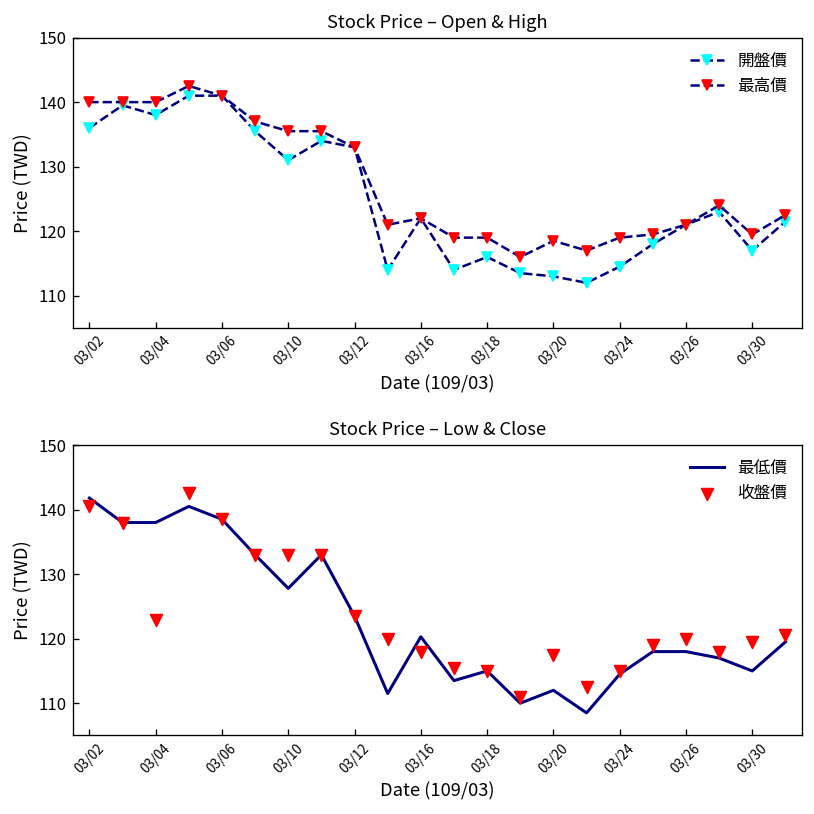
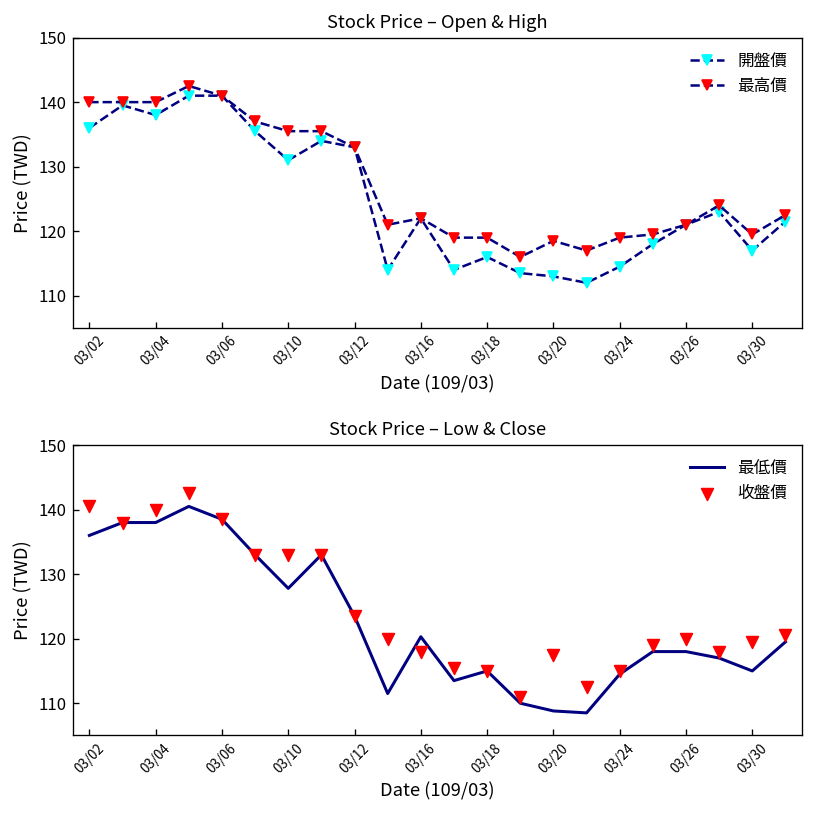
Stock Price – Low & Close, 最低價, 03/02: 142 -> 136
Stock Price – Low & Close, 收盤價, 03/04: 123 -> 140
Stock Price – Low & Close, 最低價, 03/20: 112 -> 109
